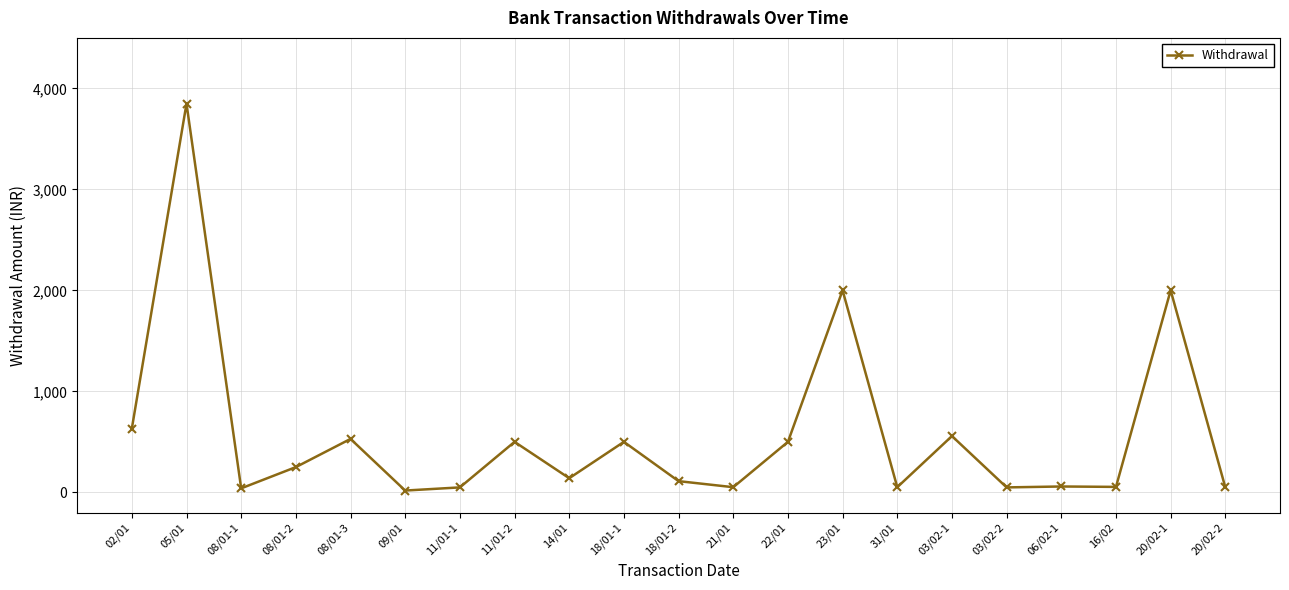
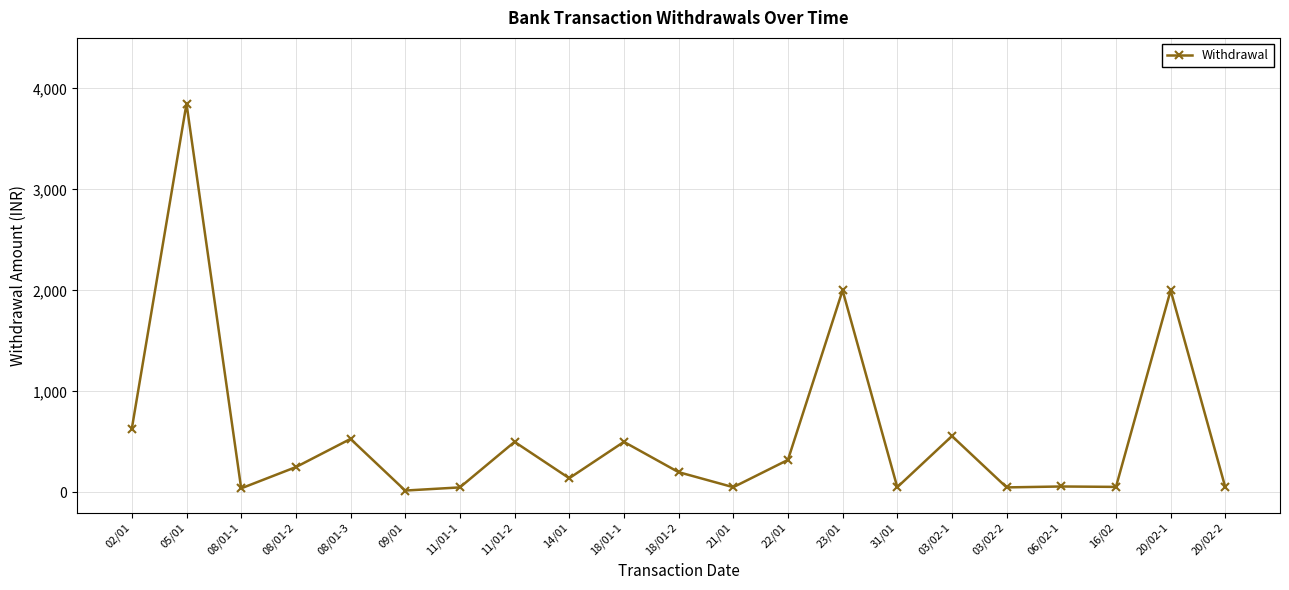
18/01-2: 110 -> 200
22/01: 500 -> 320
